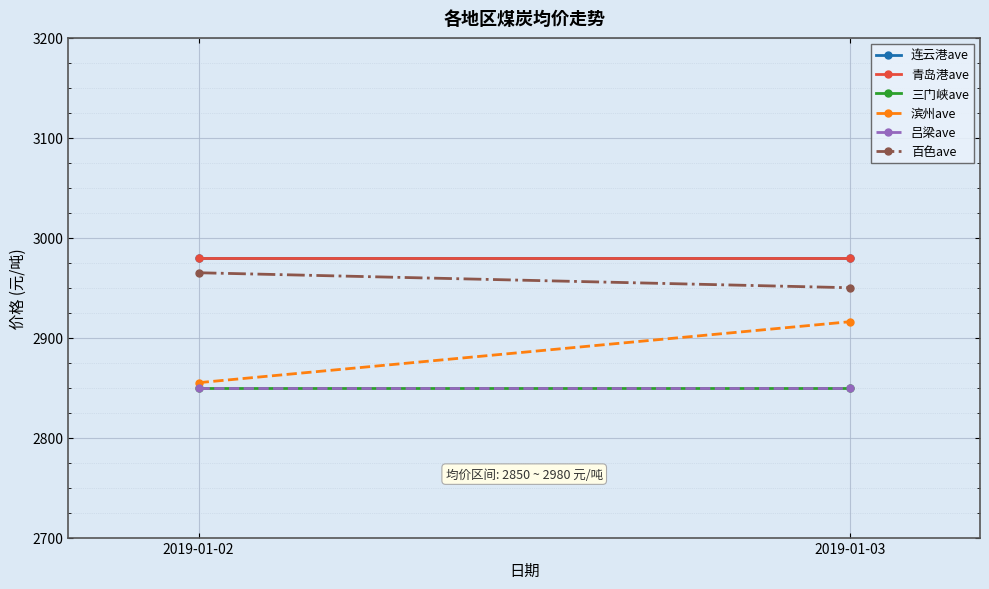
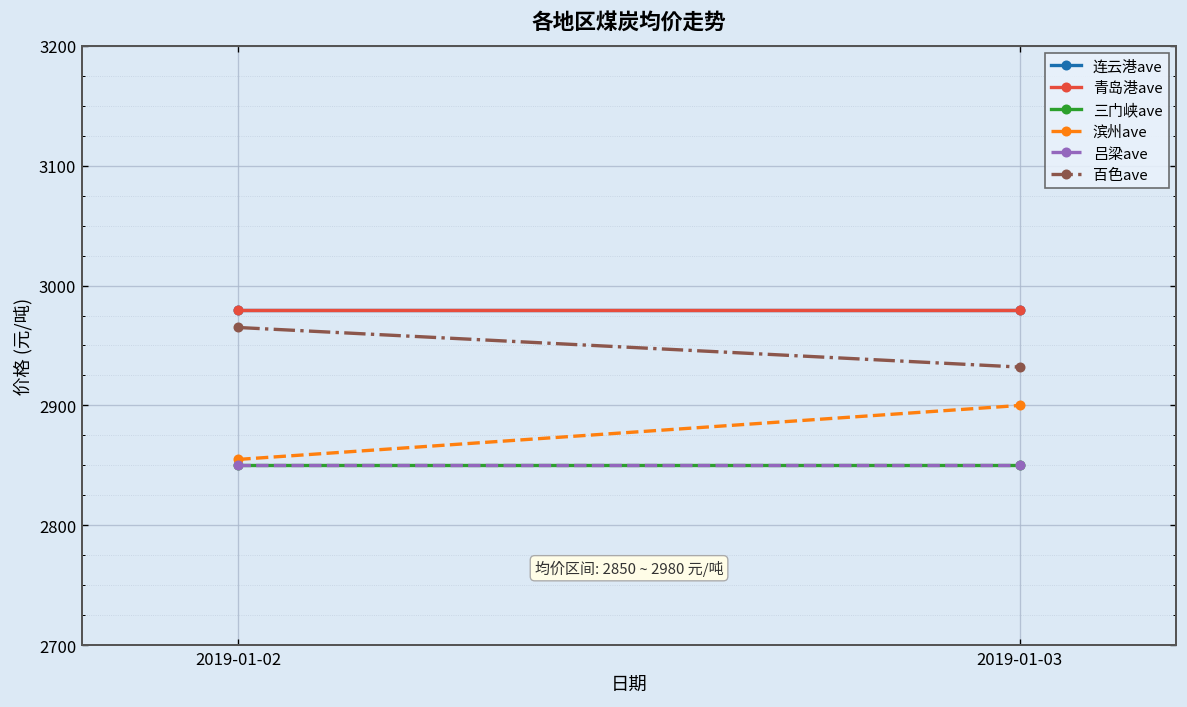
滨州ave, 2019-01-03: 2920 -> 2900
百色ave, 2019-01-03: 2950 -> 2930
